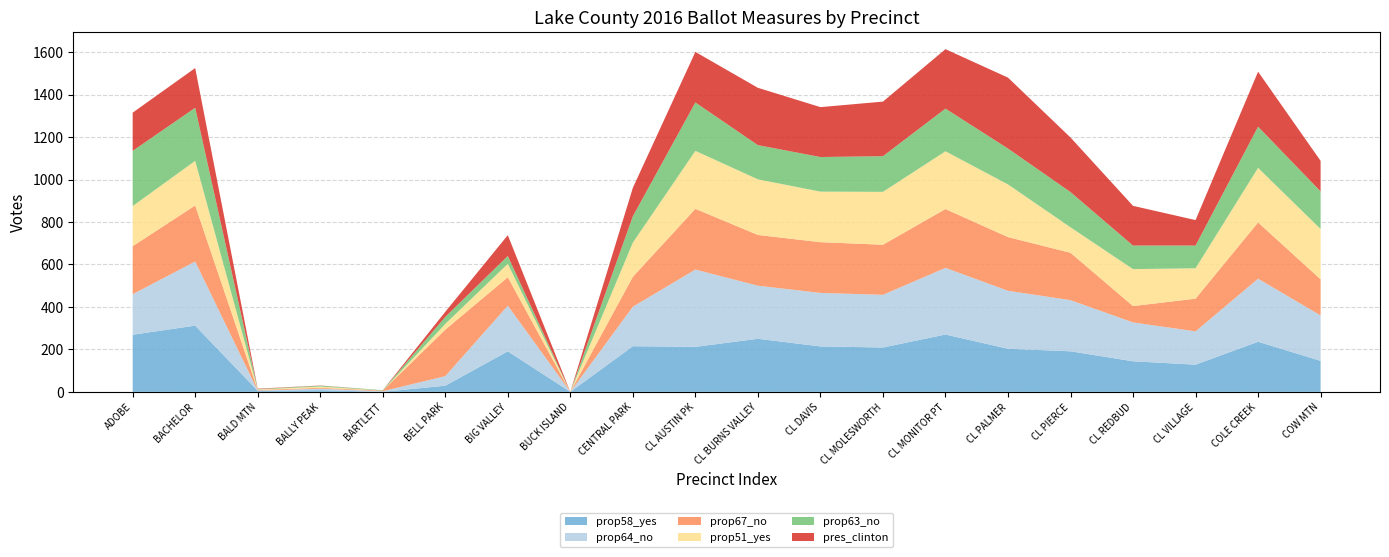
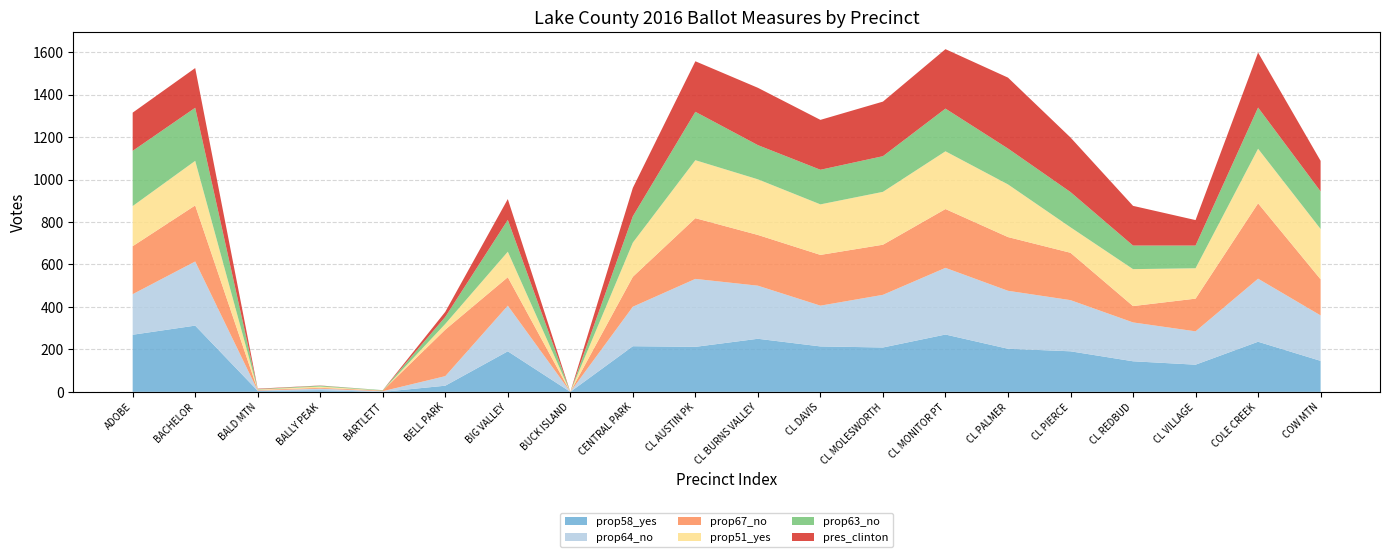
prop51_yes, BIG VALLEY: 60 -> 120
prop63_no, BIG VALLEY: 40 -> 150
prop64_no, CL AUSTIN PK: 360 -> 320
prop64_no, CL DAVIS: 250 -> 190
prop67_no, COLE CREEK: 270 -> 360
